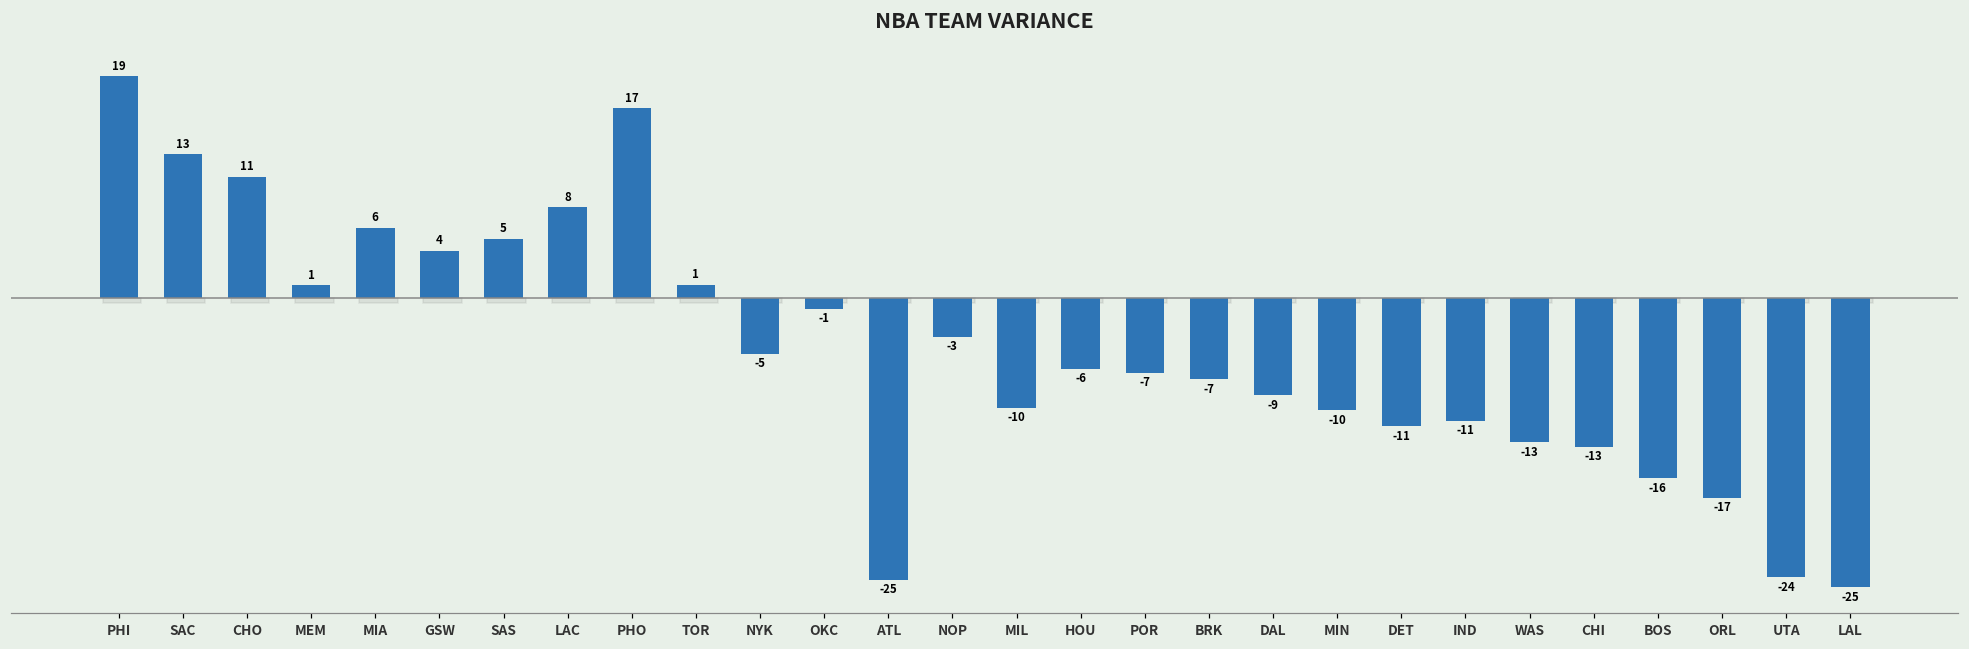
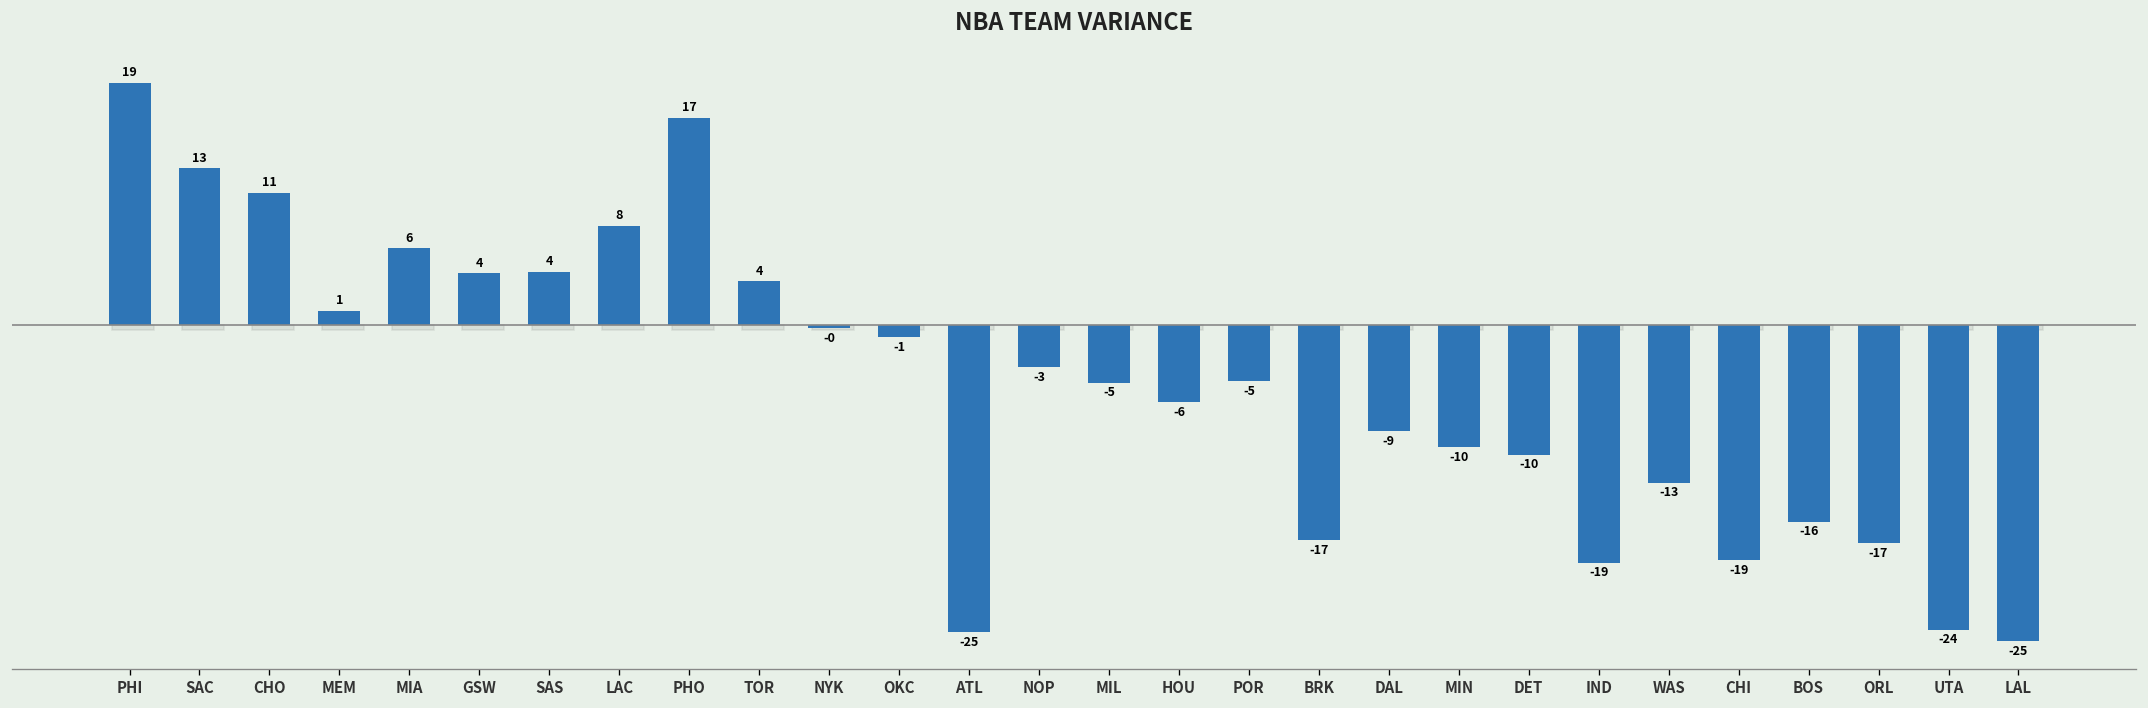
SAS: 5 -> 4
TOR: 1 -> 4
NYK: -5 -> -0
MIL: -10 -> -5
POR: -7 -> -5
BRK: -7 -> -17
DET: -11 -> -10
IND: -11 -> -19
CHI: -13 -> -19
